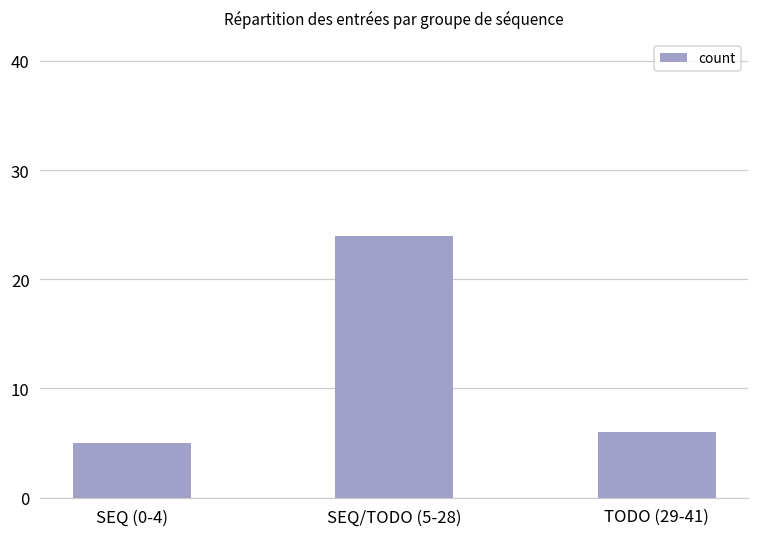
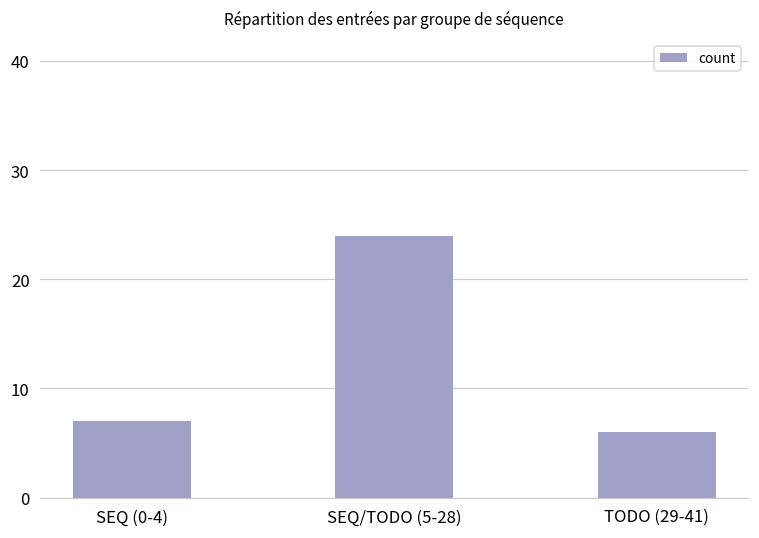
SEQ (0-4): 5 -> 7
